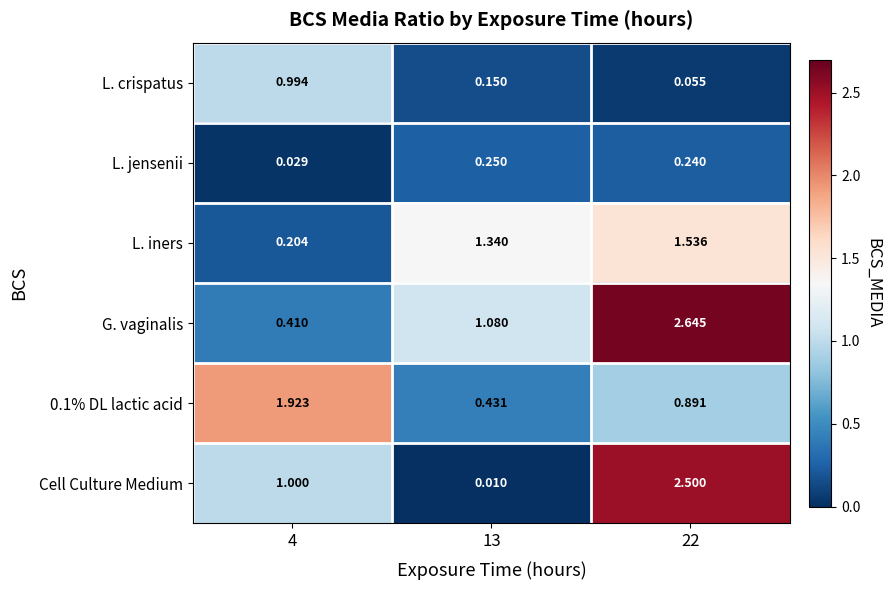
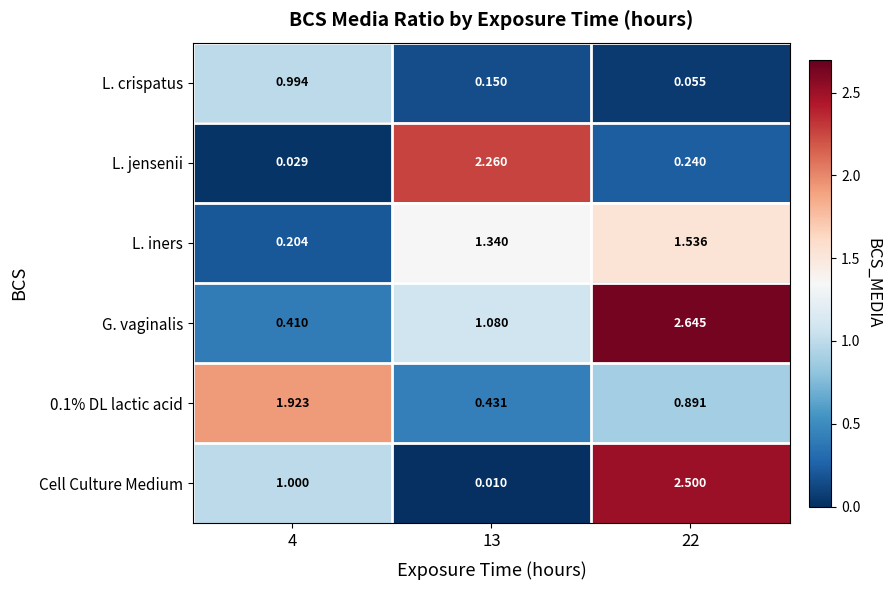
L. jensenii, 13: 0.250 -> 2.260
